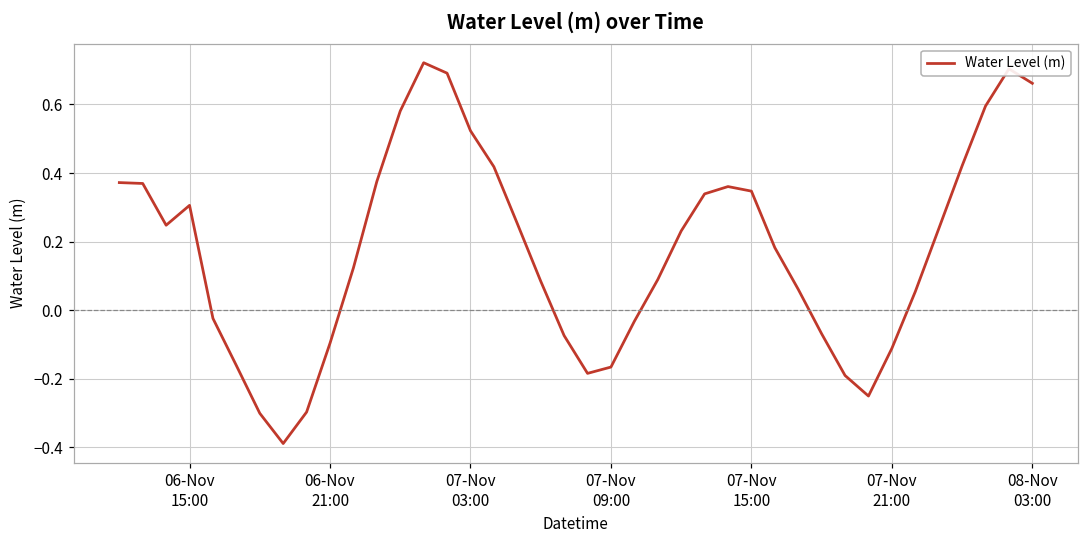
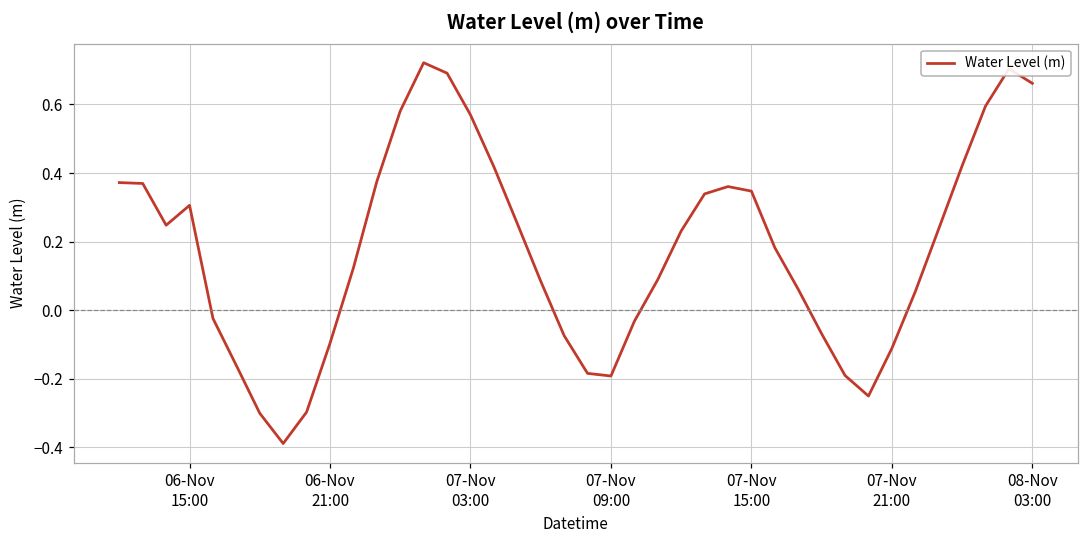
07-Nov 03:00: 0.52 -> 0.57
07-Nov 09:00: -0.17 -> -0.19
